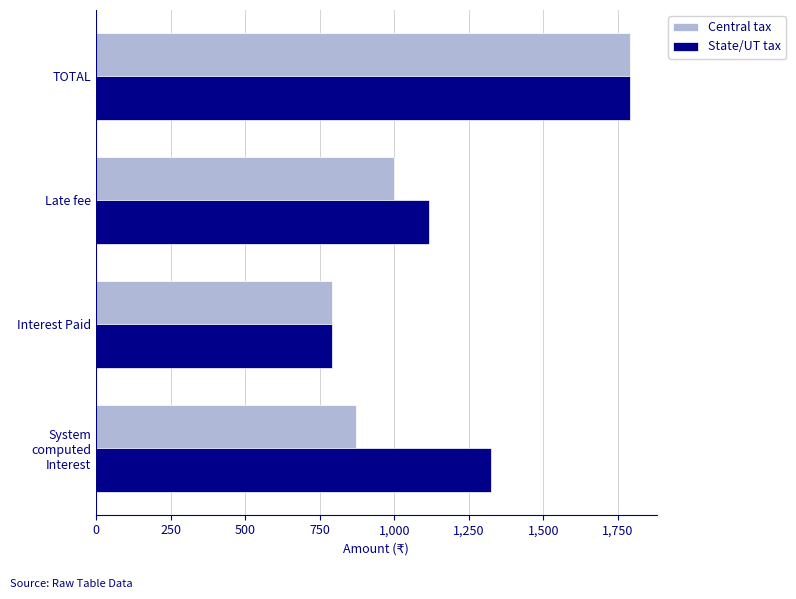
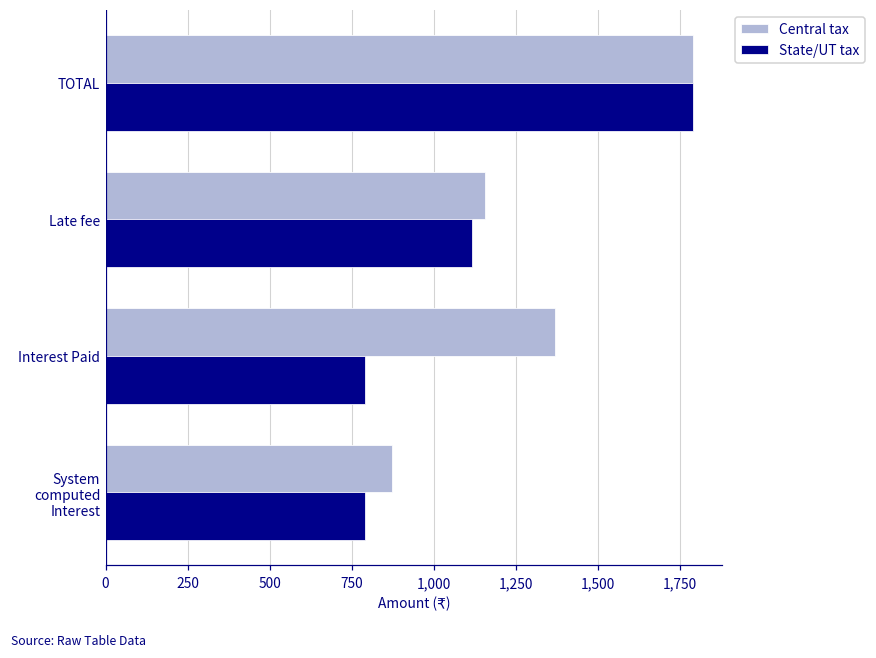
Central tax, Late fee: 1,000 -> 1,160
Central tax, Interest Paid: 790 -> 1,370
State/UT tax, System computed Interest: 1,330 -> 790
